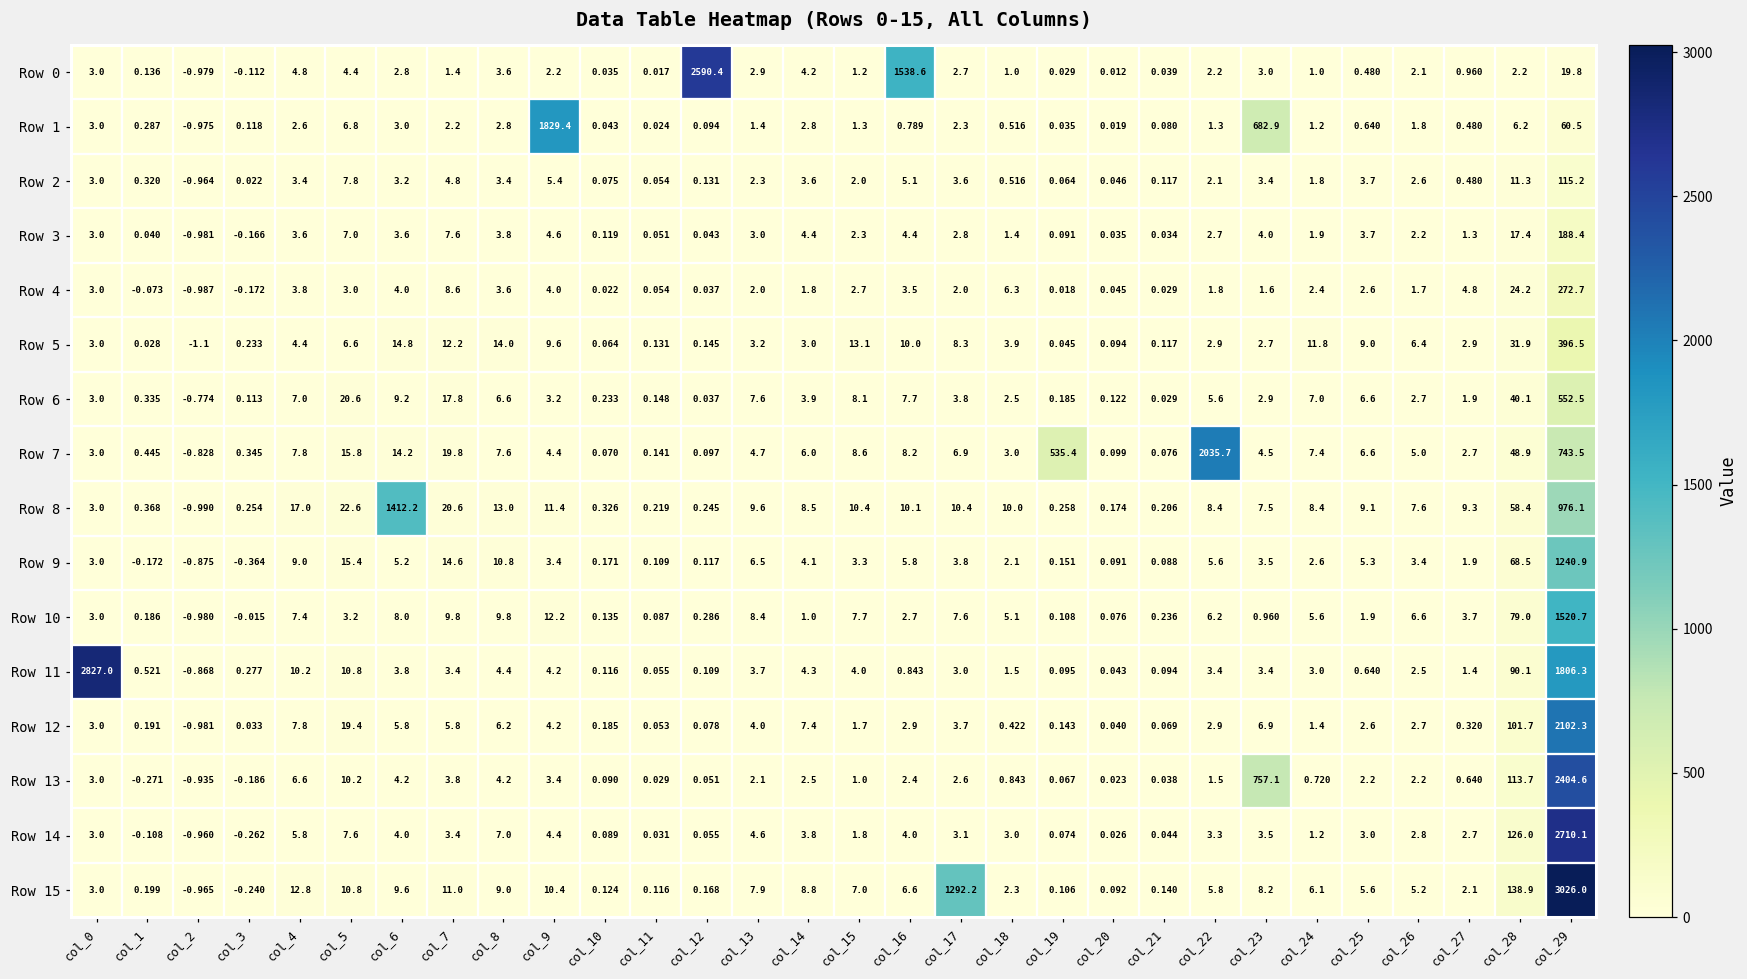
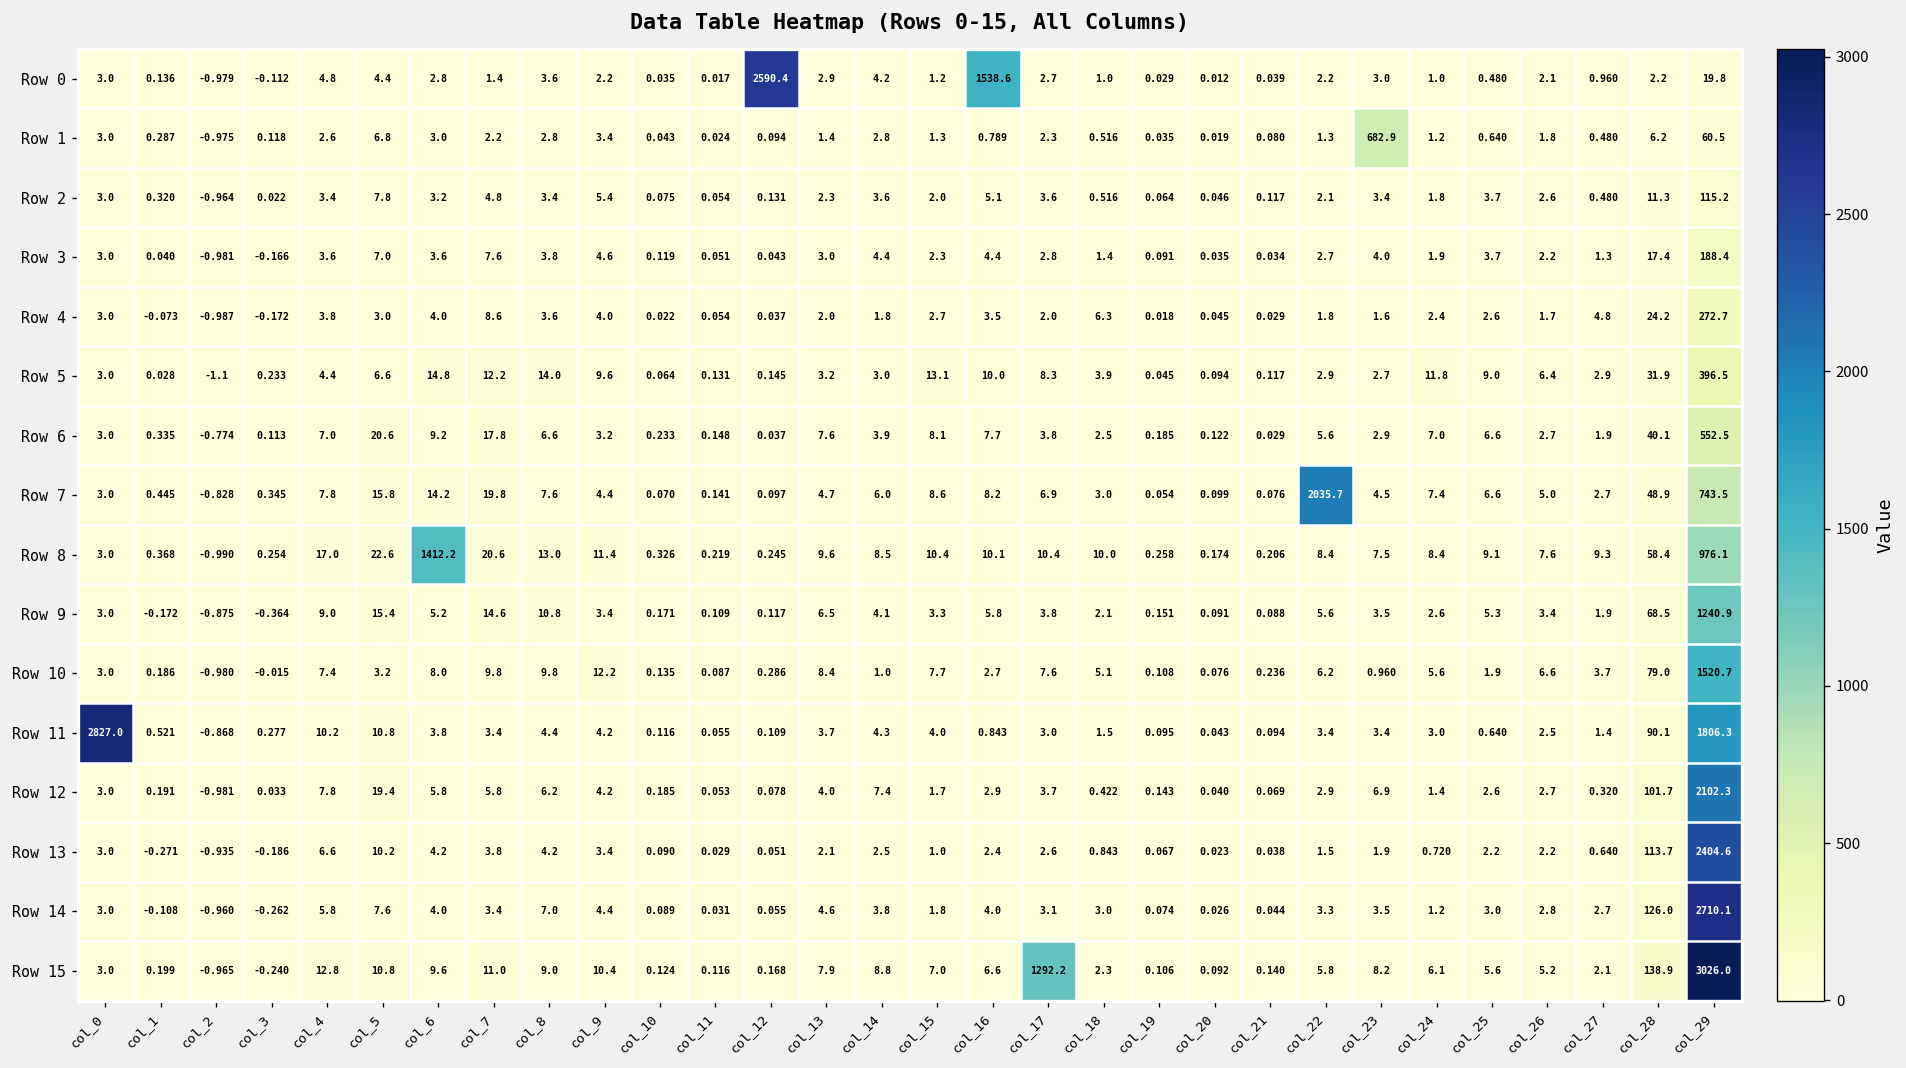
Row 1, col_9: 1829.4 -> 3.4
Row 7, col_19: 535.4 -> 0.054
Row 13, col_23: 757.1 -> 1.9
